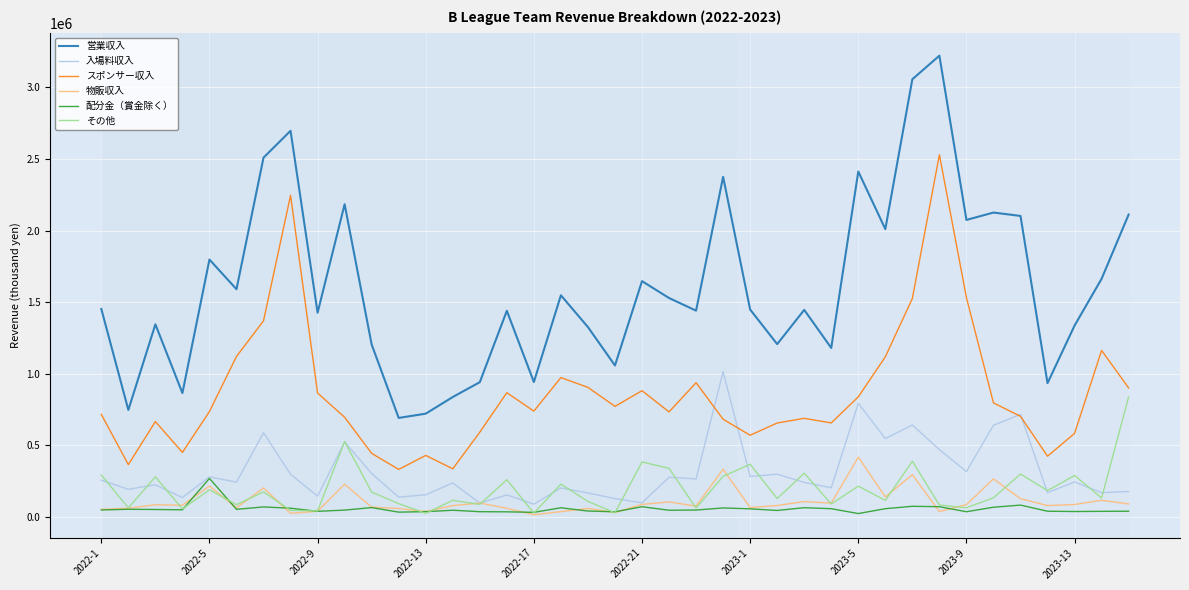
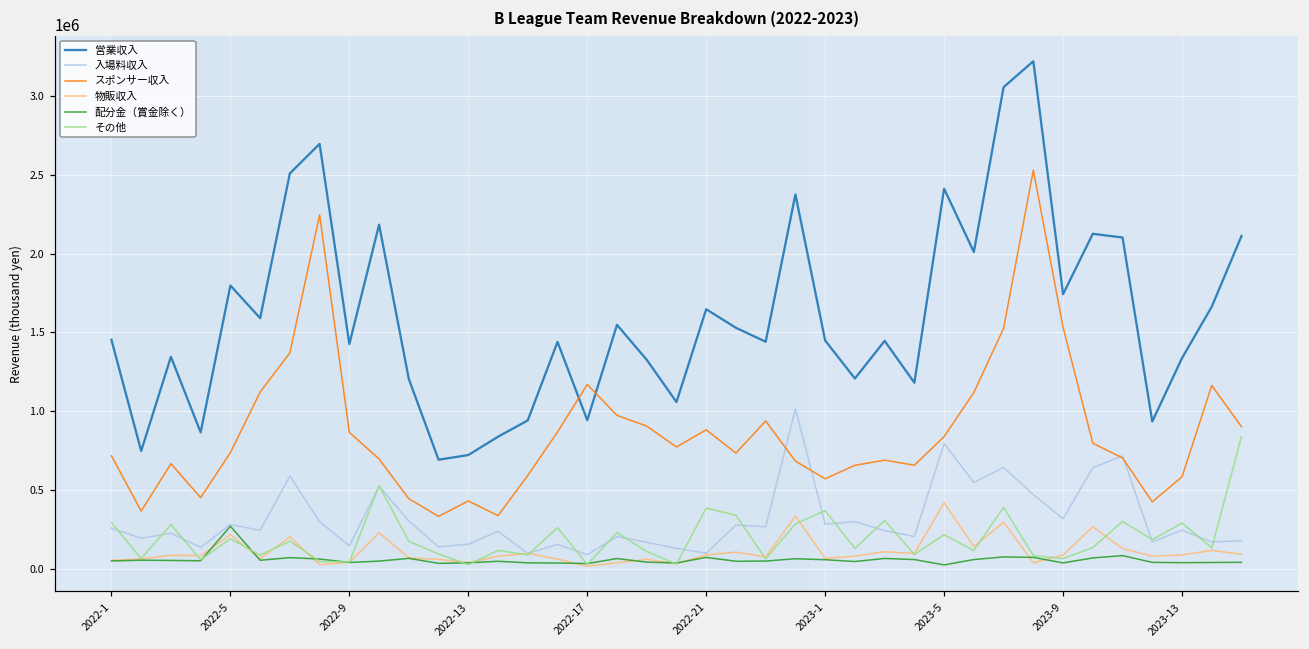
スポンサー収入, 2022-17: 740000 -> 1170000
営業収入, 2023-9: 2070000 -> 1740000
